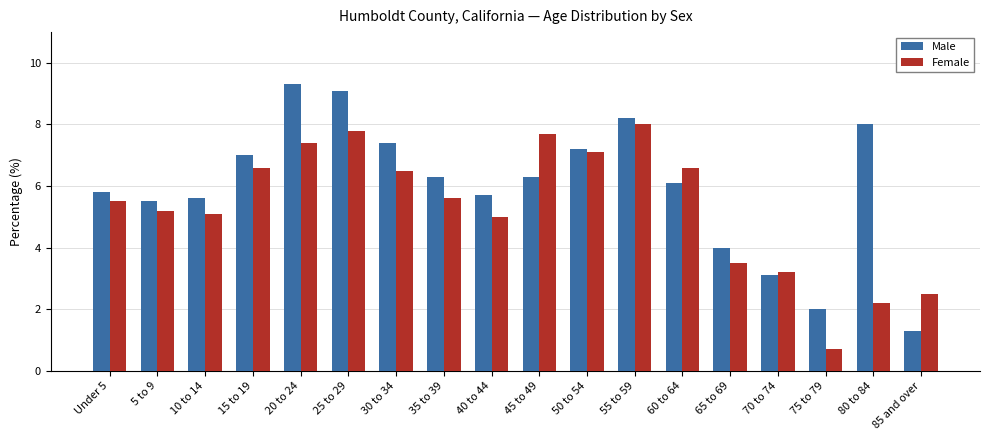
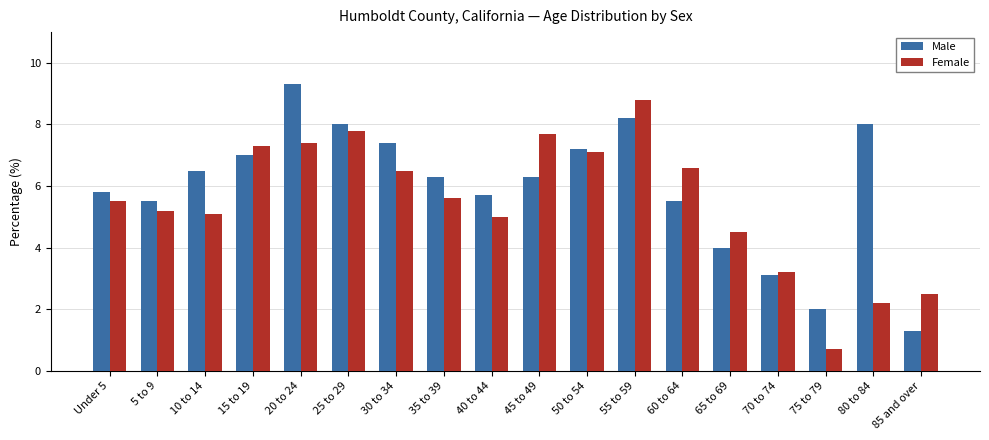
Male, 10 to 14: 5.6 -> 6.5
Female, 15 to 19: 6.6 -> 7.3
Male, 25 to 29: 9.1 -> 8.0
Female, 55 to 59: 8.0 -> 8.8
Male, 60 to 64: 6.1 -> 5.5
Female, 65 to 69: 3.5 -> 4.5
